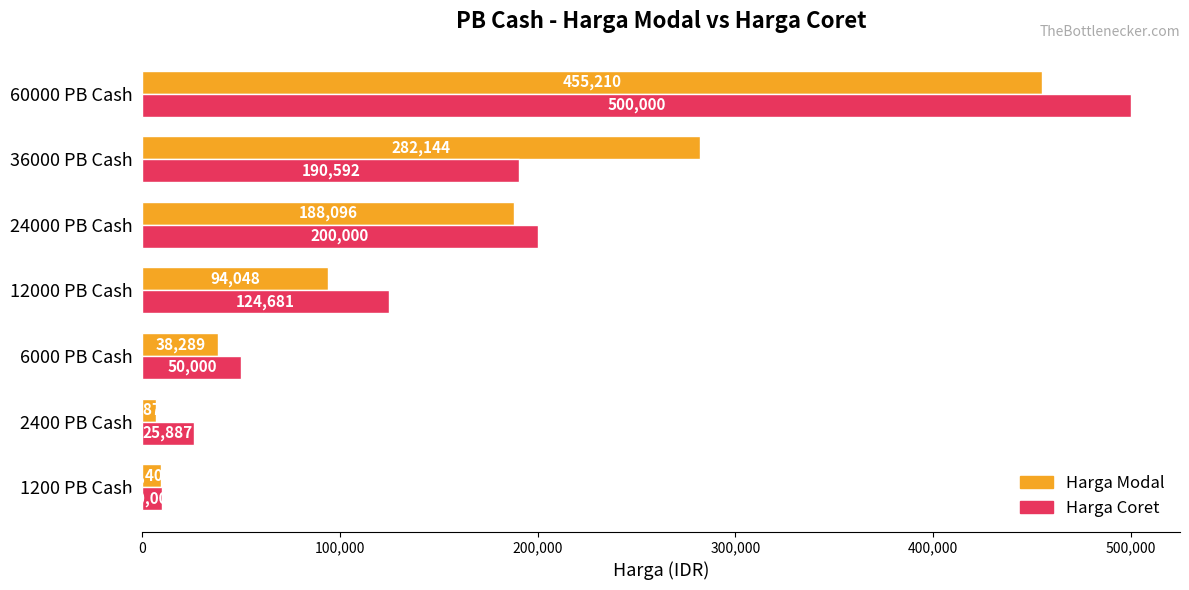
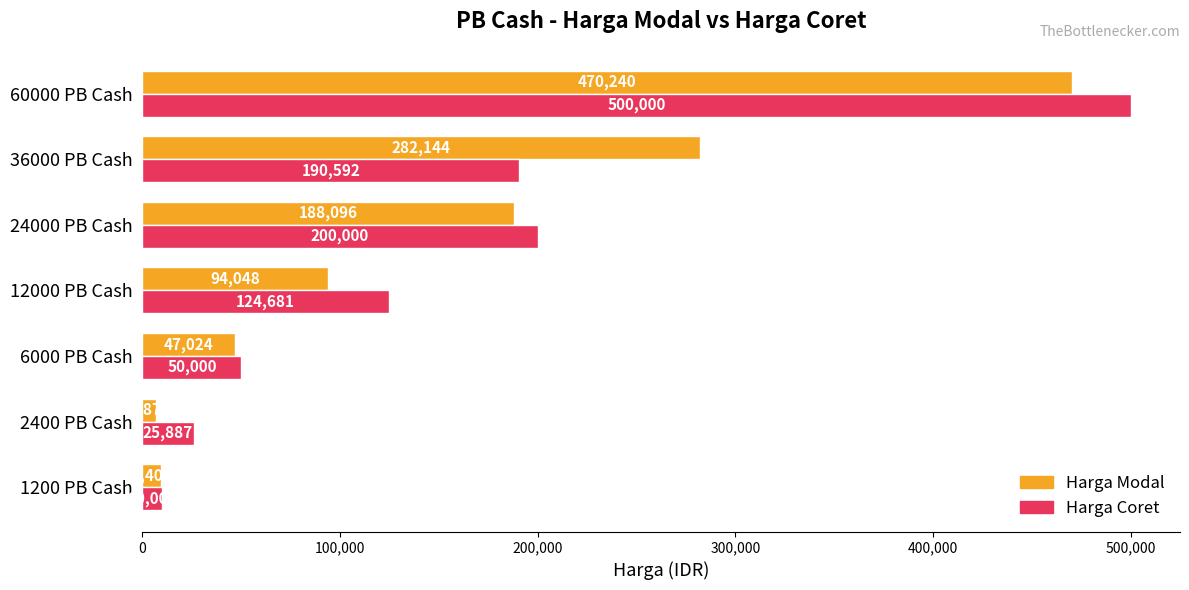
Harga Modal, 60000 PB Cash: 455,210 -> 470,240
Harga Modal, 6000 PB Cash: 38,289 -> 47,024
